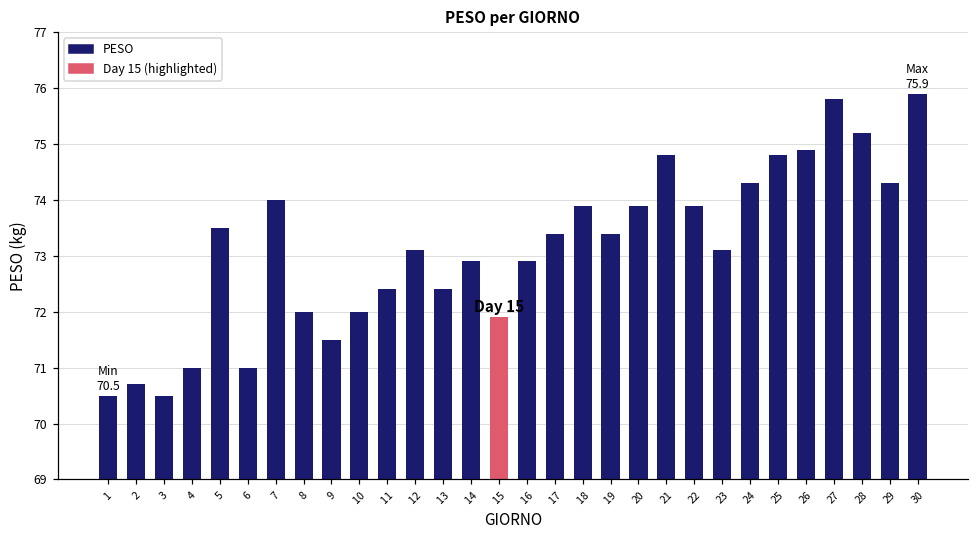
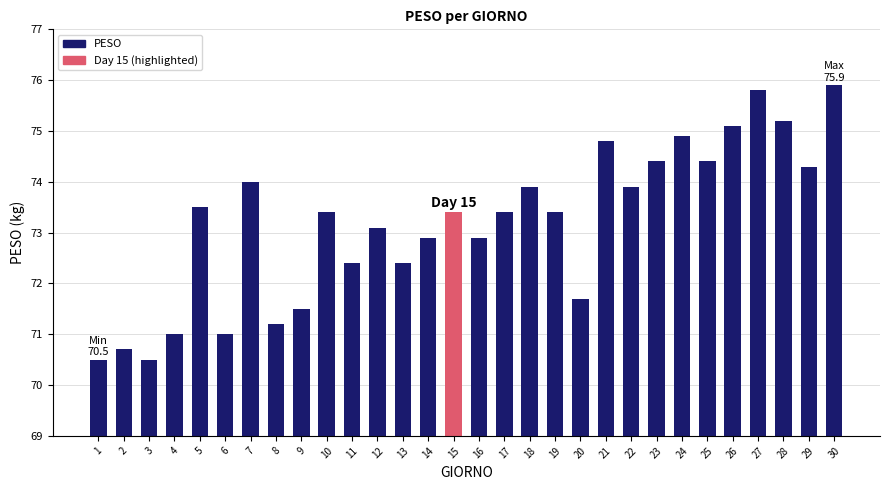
8: 72.0 -> 71.2
10: 72.0 -> 73.4
15: 71.9 -> 73.4
20: 73.9 -> 71.7
23: 73.1 -> 74.4
24: 74.3 -> 74.9
25: 74.8 -> 74.4
26: 74.9 -> 75.1
